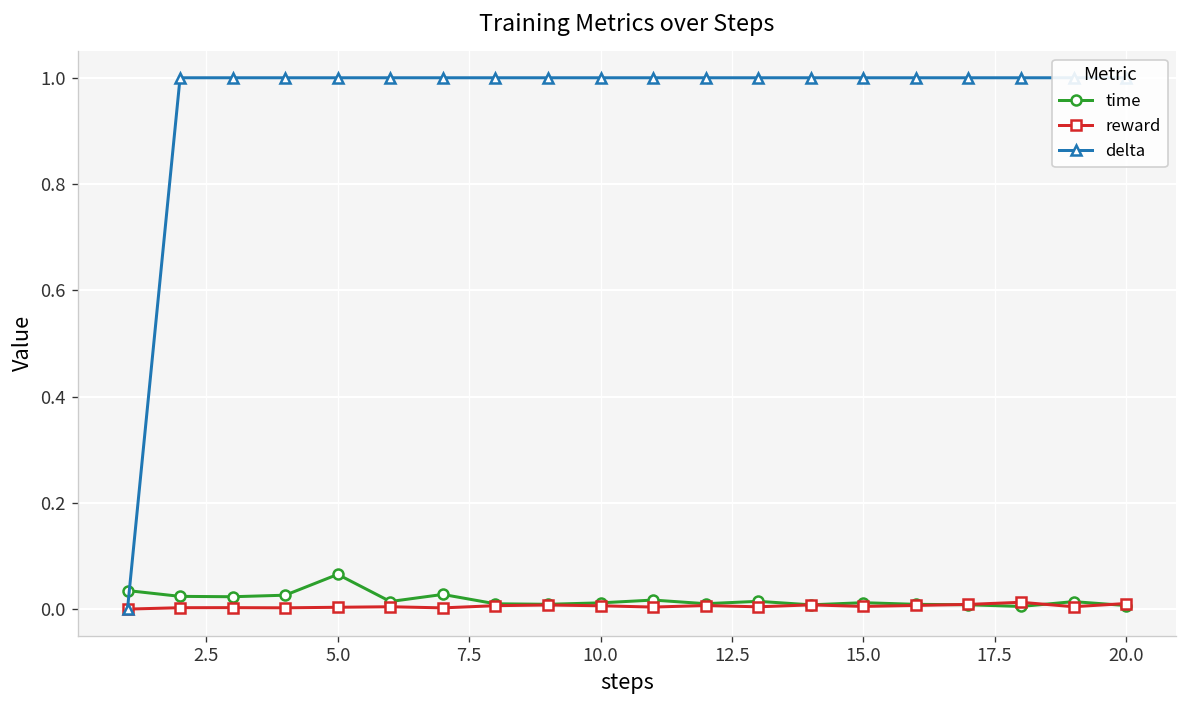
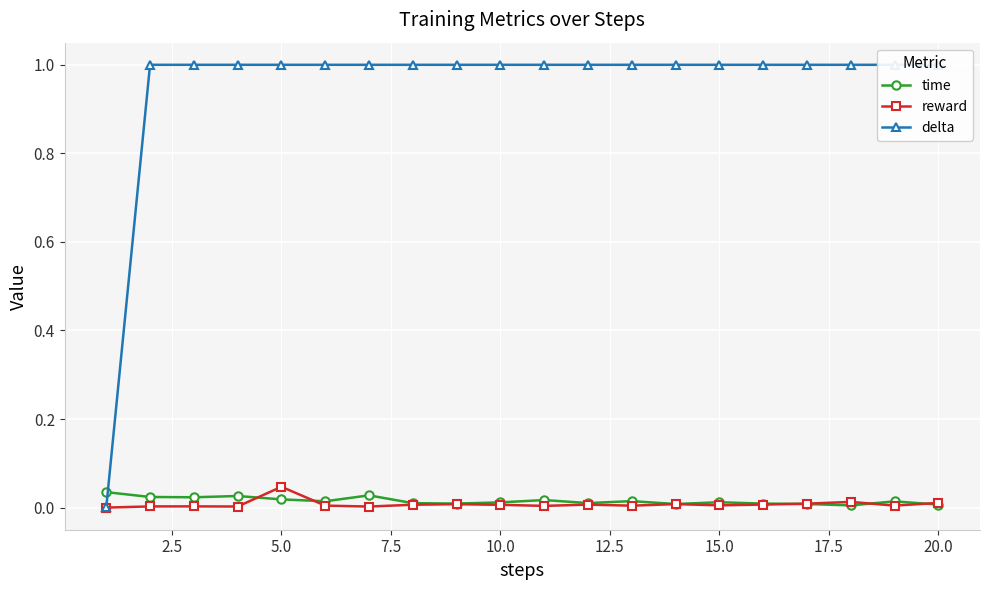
time, 5.0: 0.07 -> 0.02
reward, 5.0: 0.00 -> 0.05
